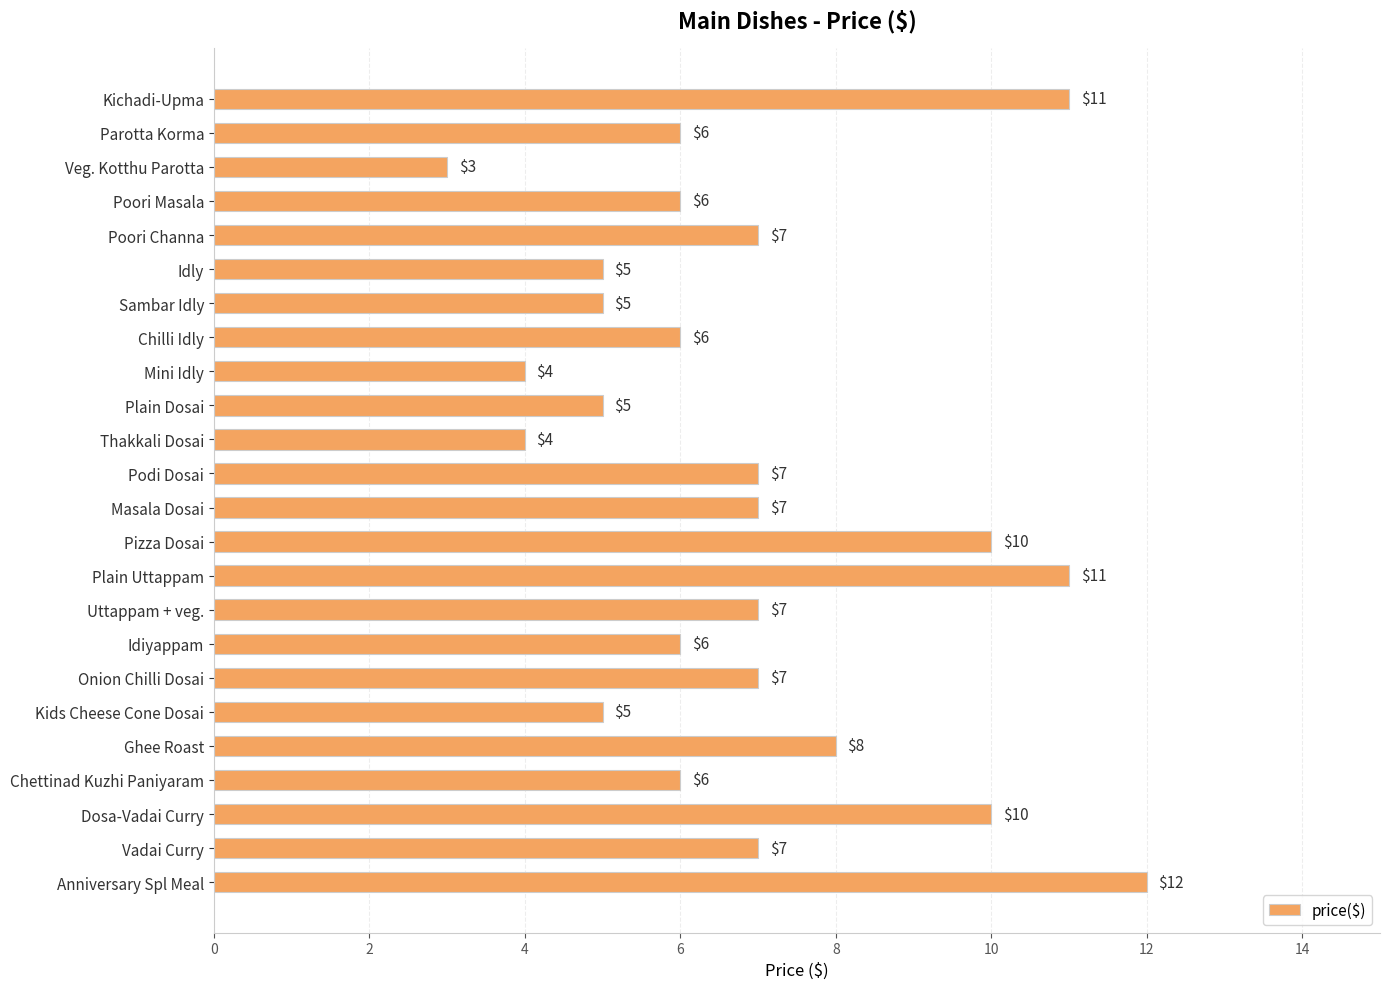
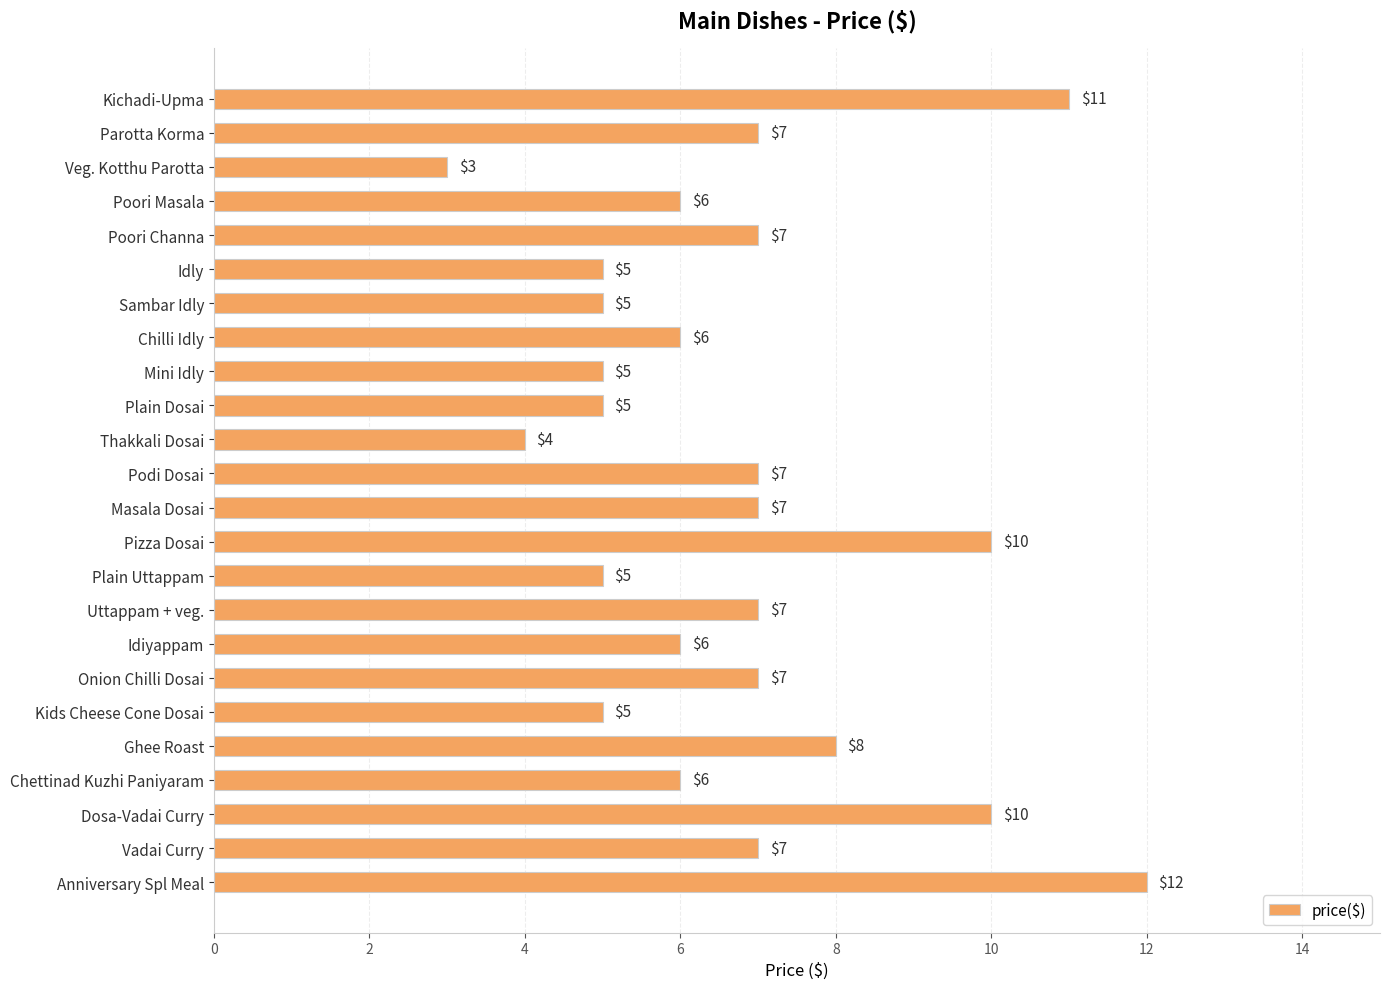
Parotta Korma: $6 -> $7
Mini Idly: $4 -> $5
Plain Uttappam: $11 -> $5
